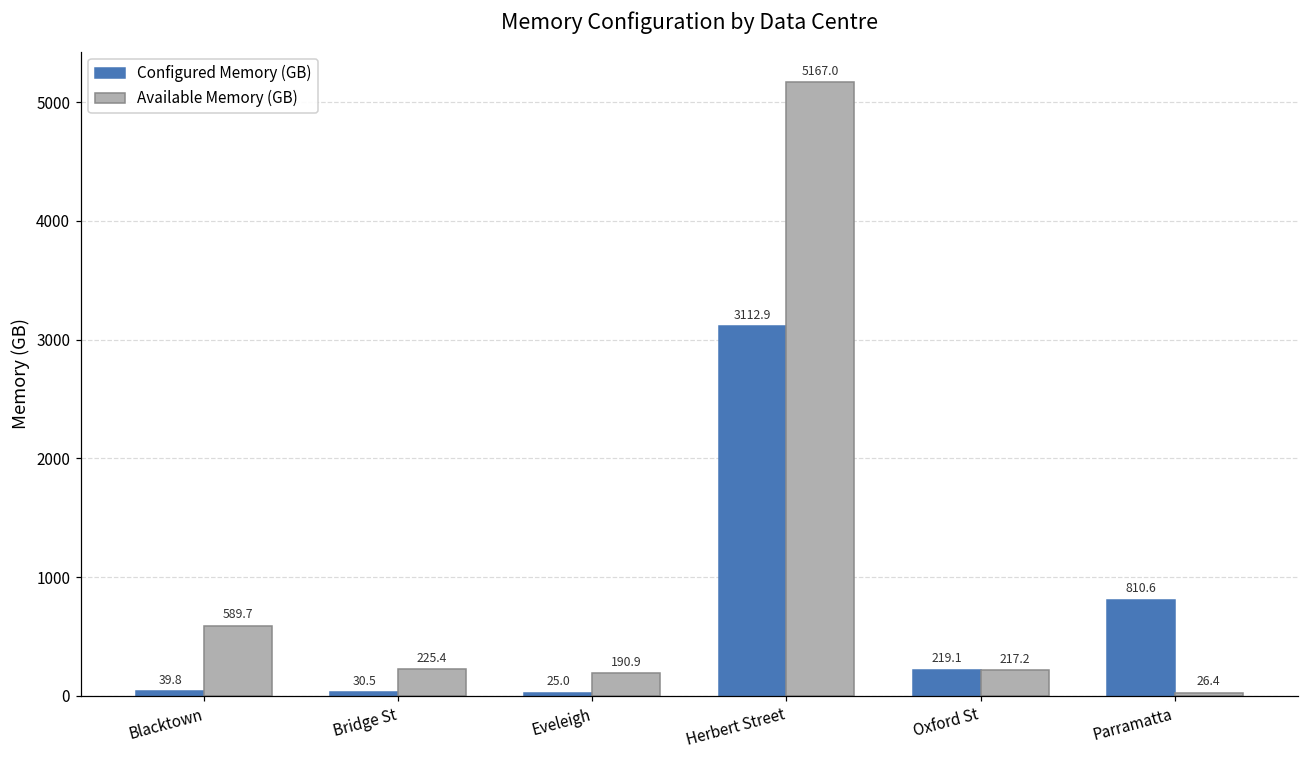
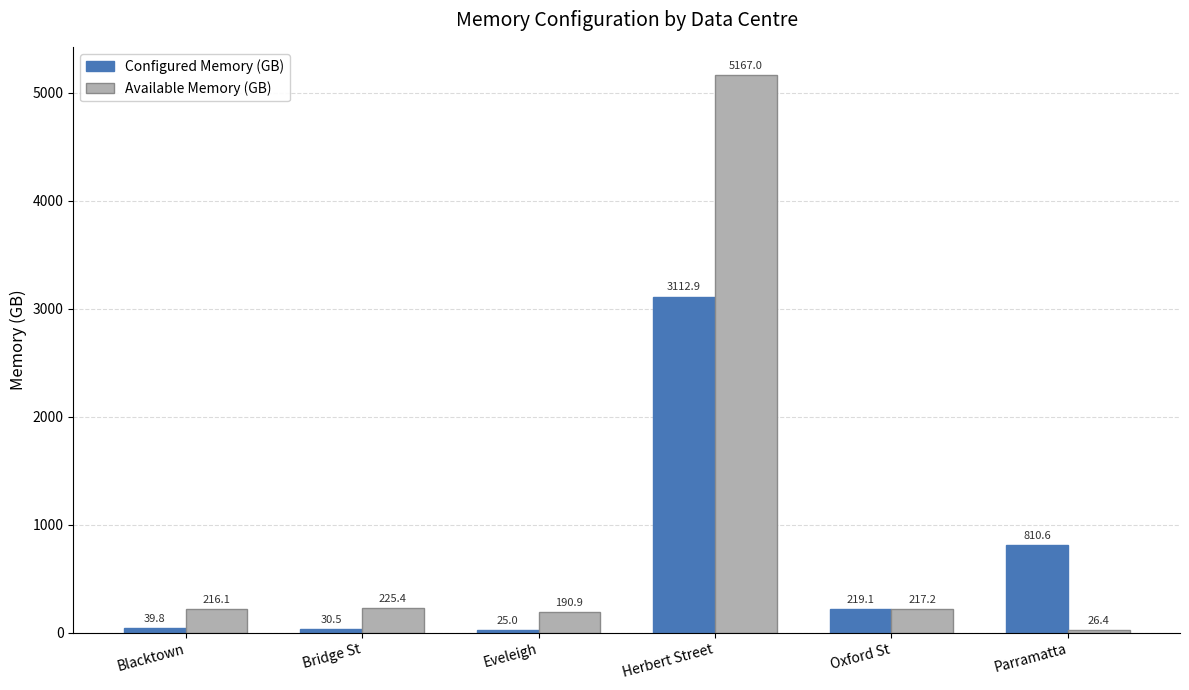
Available Memory (GB), Blacktown: 589.7 -> 216.1
